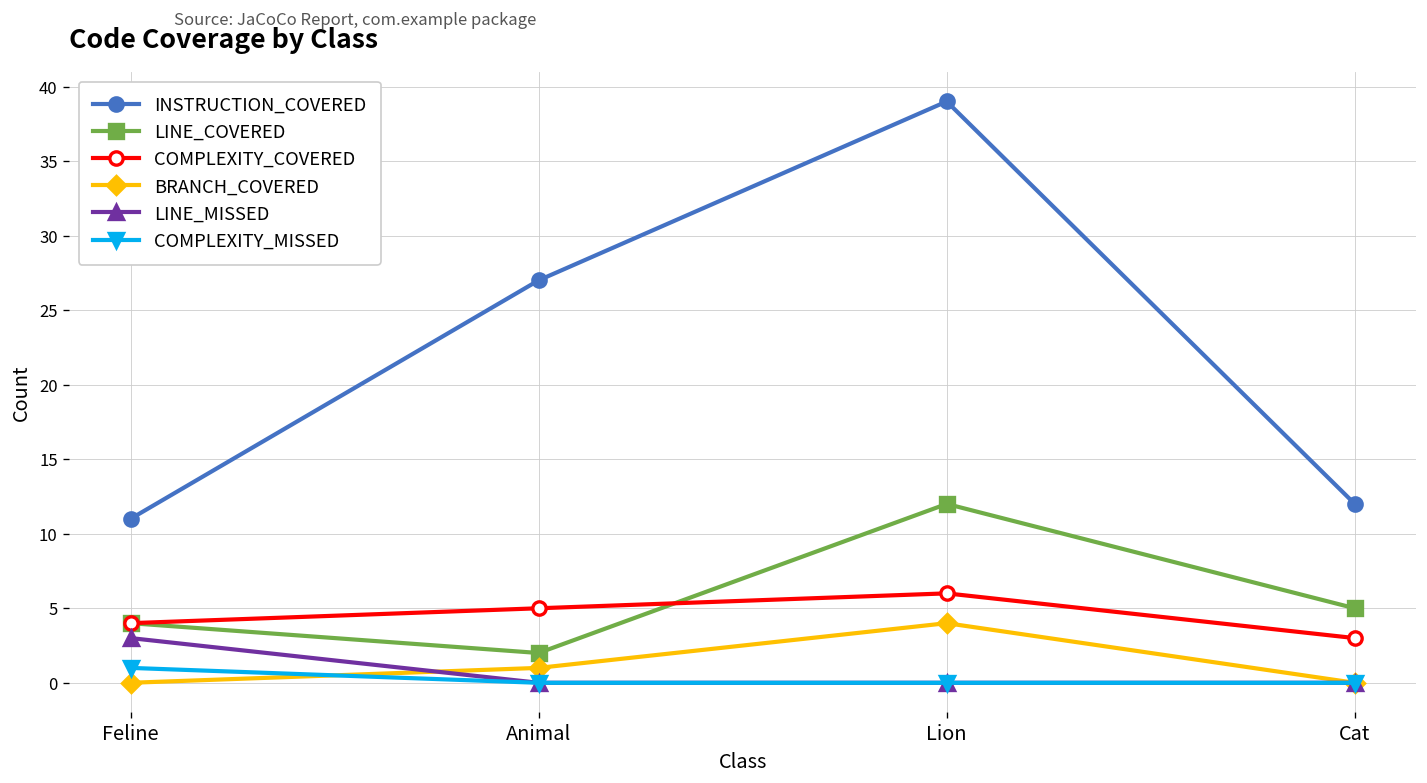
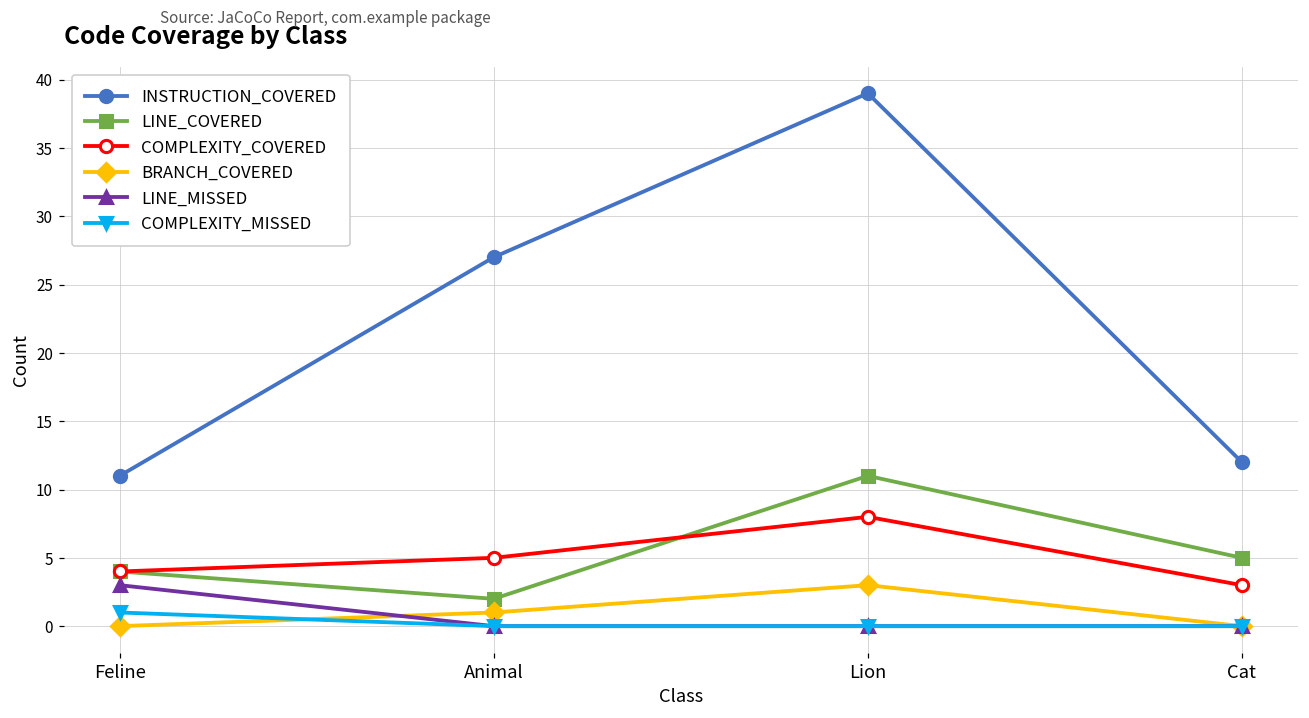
LINE_COVERED, Lion: 12 -> 11
COMPLEXITY_COVERED, Lion: 6 -> 8
BRANCH_COVERED, Lion: 4 -> 3
